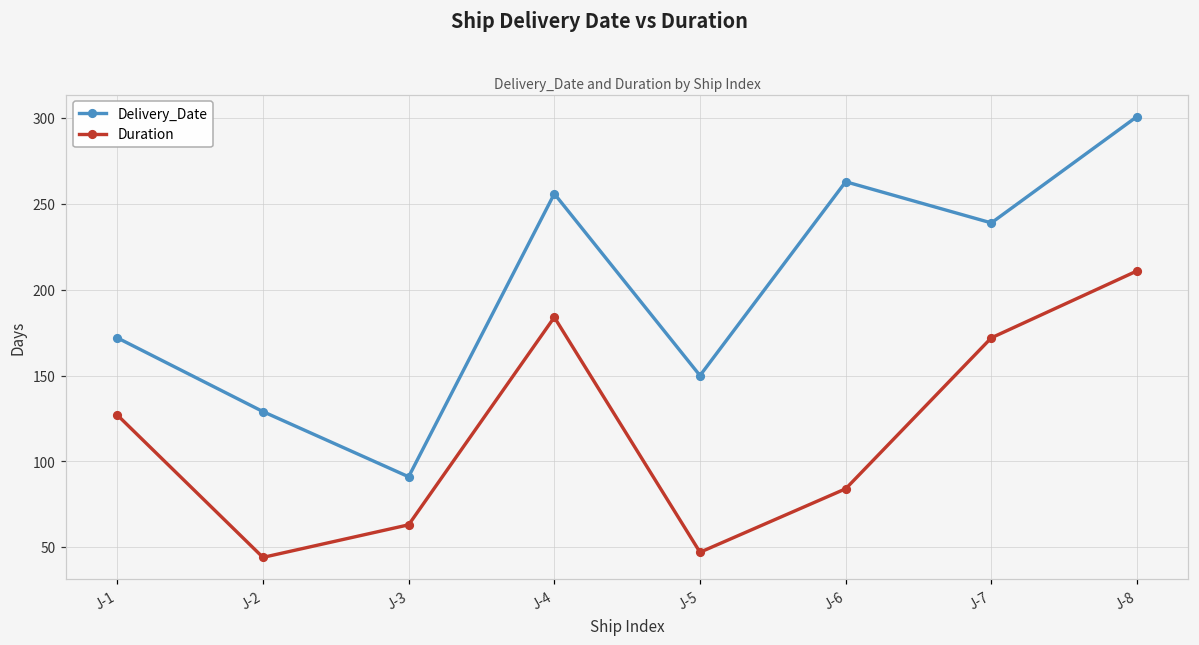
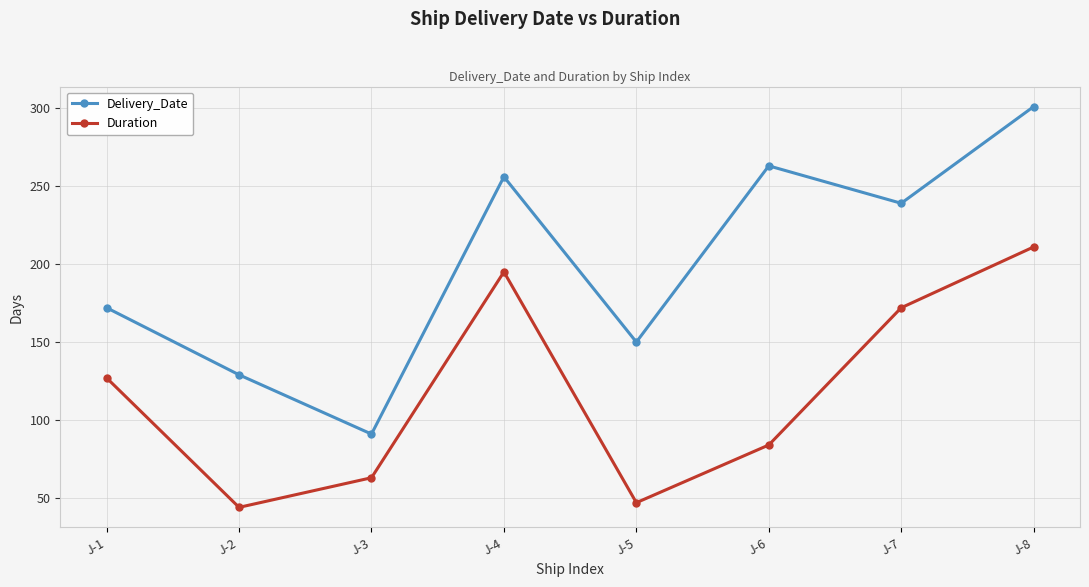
Duration, J-4: 184 -> 195
